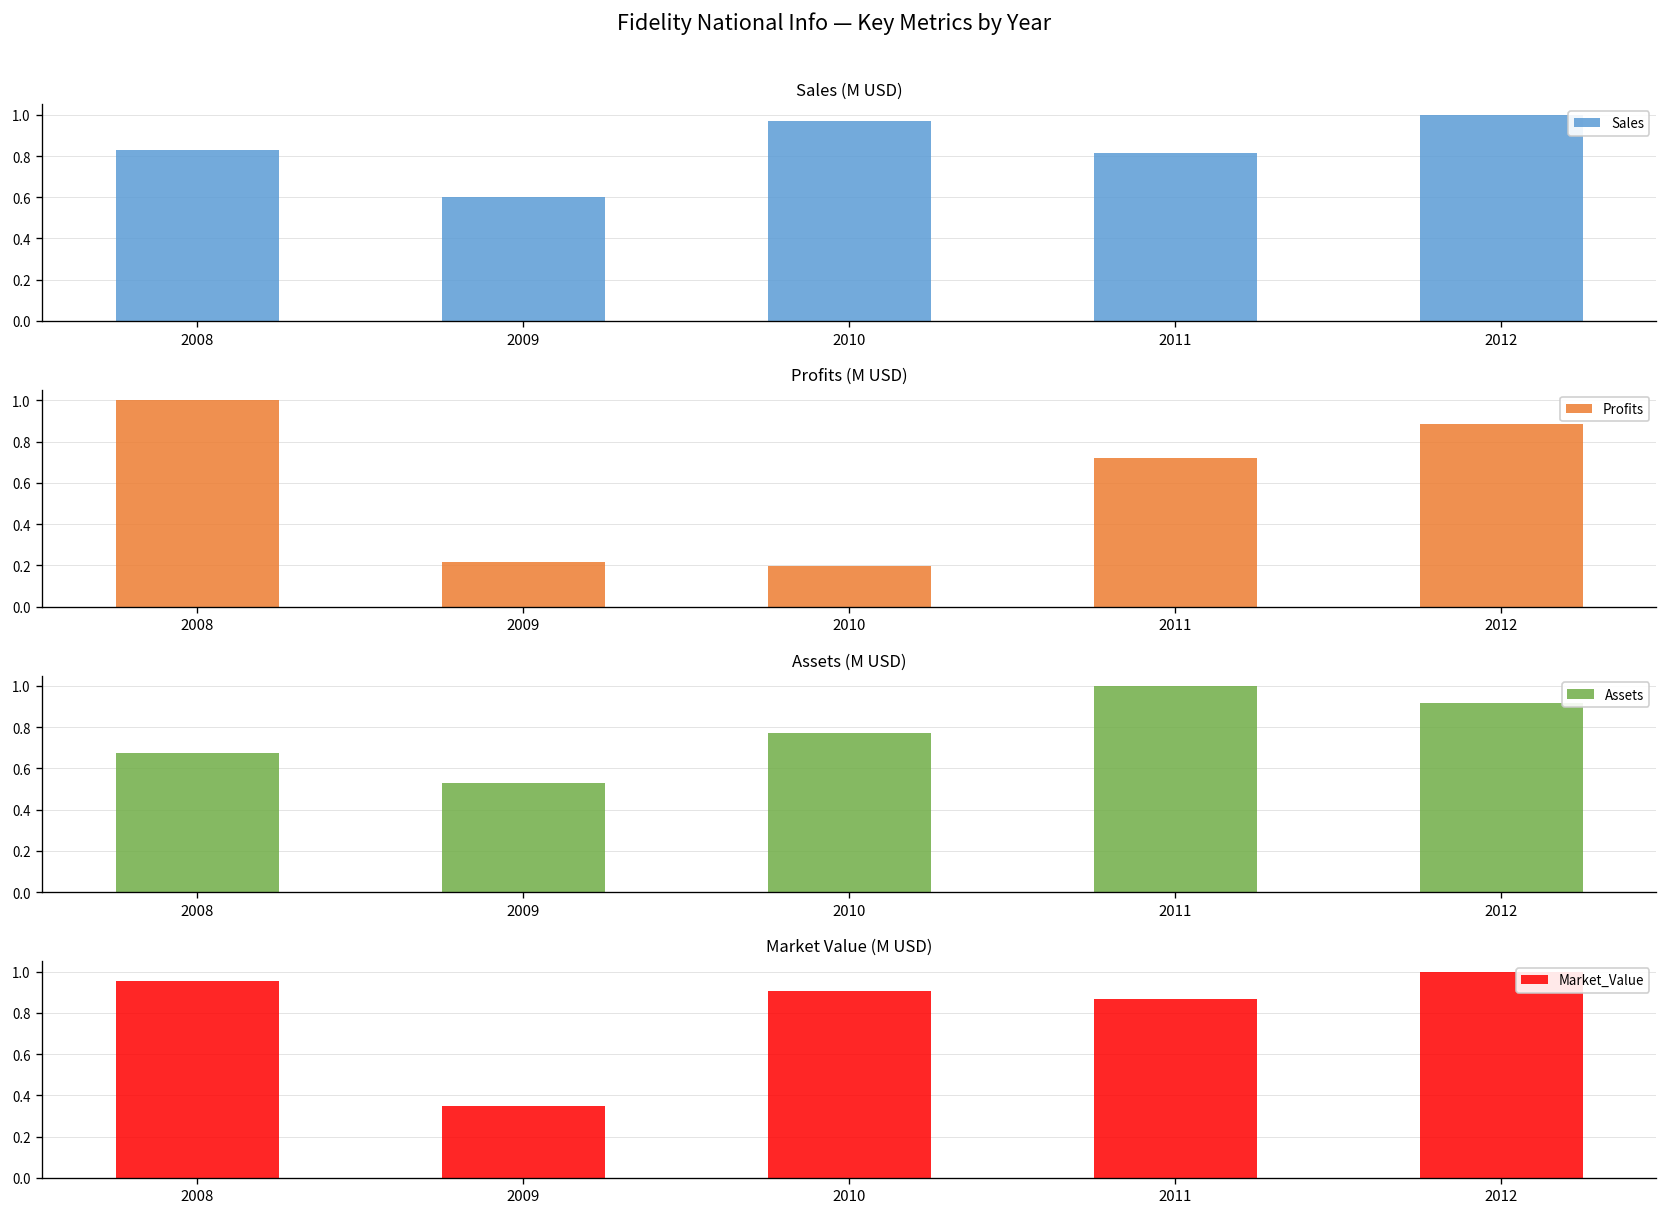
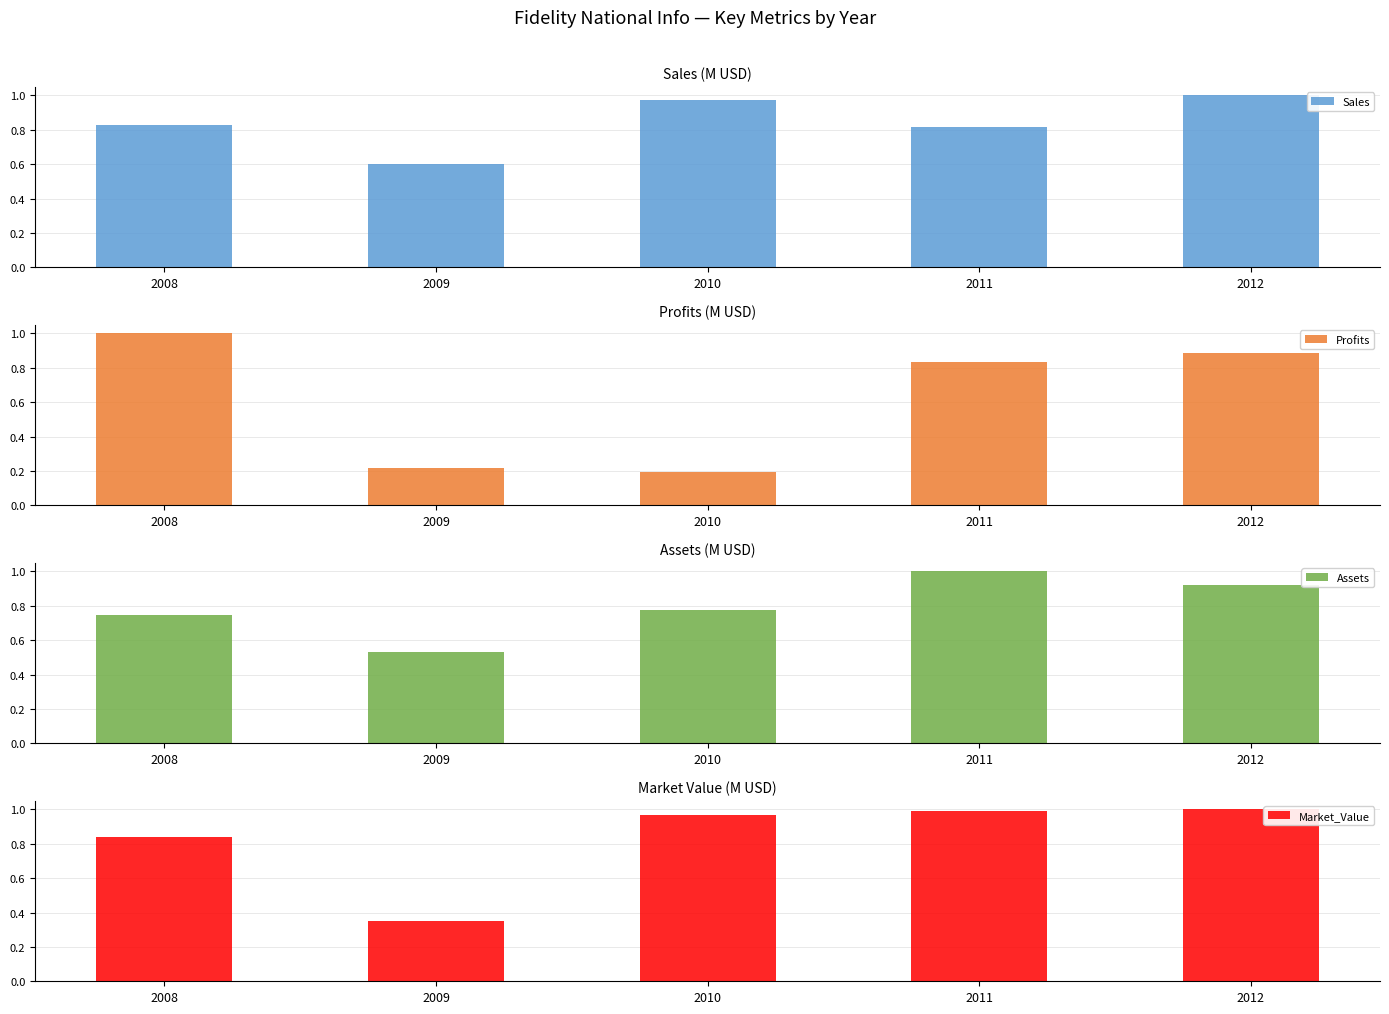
Profits (M USD), 2011: 0.72 -> 0.83
Assets (M USD), 2008: 0.68 -> 0.75
Market Value (M USD), 2008: 0.95 -> 0.84
Market Value (M USD), 2010: 0.91 -> 0.97
Market Value (M USD), 2011: 0.87 -> 0.99
